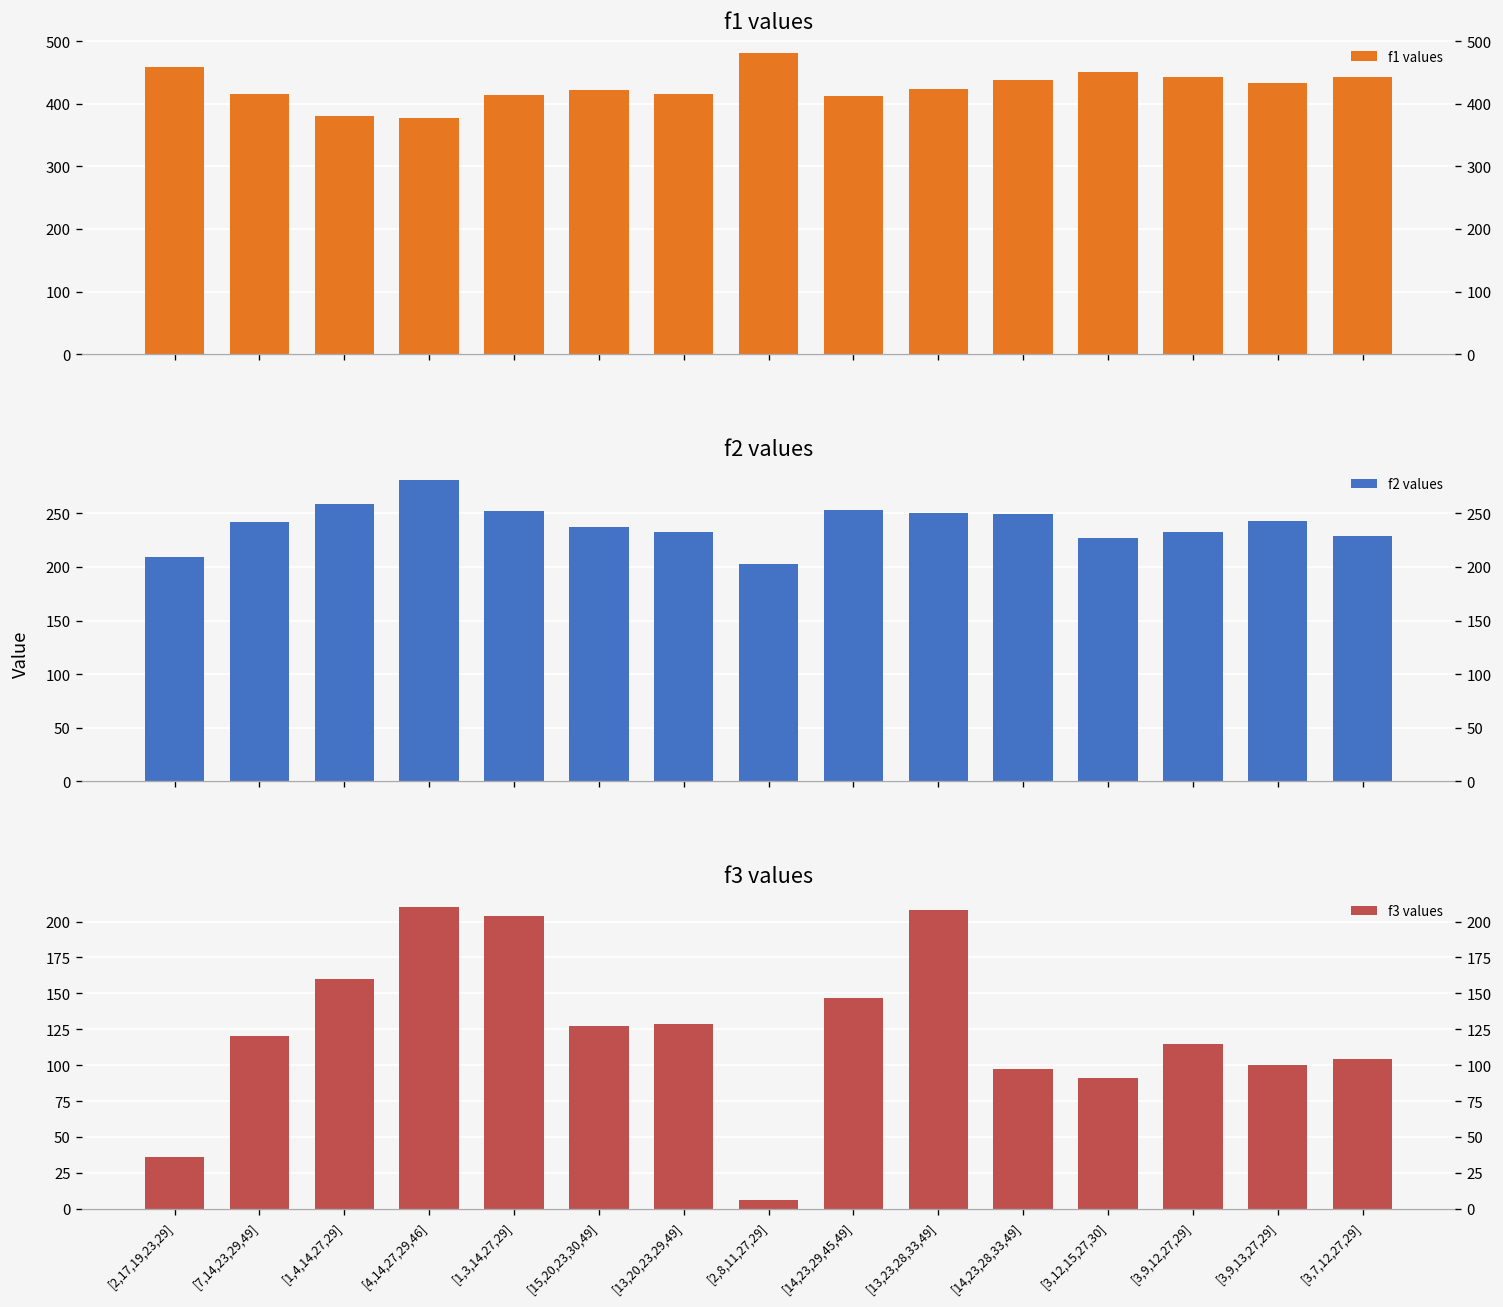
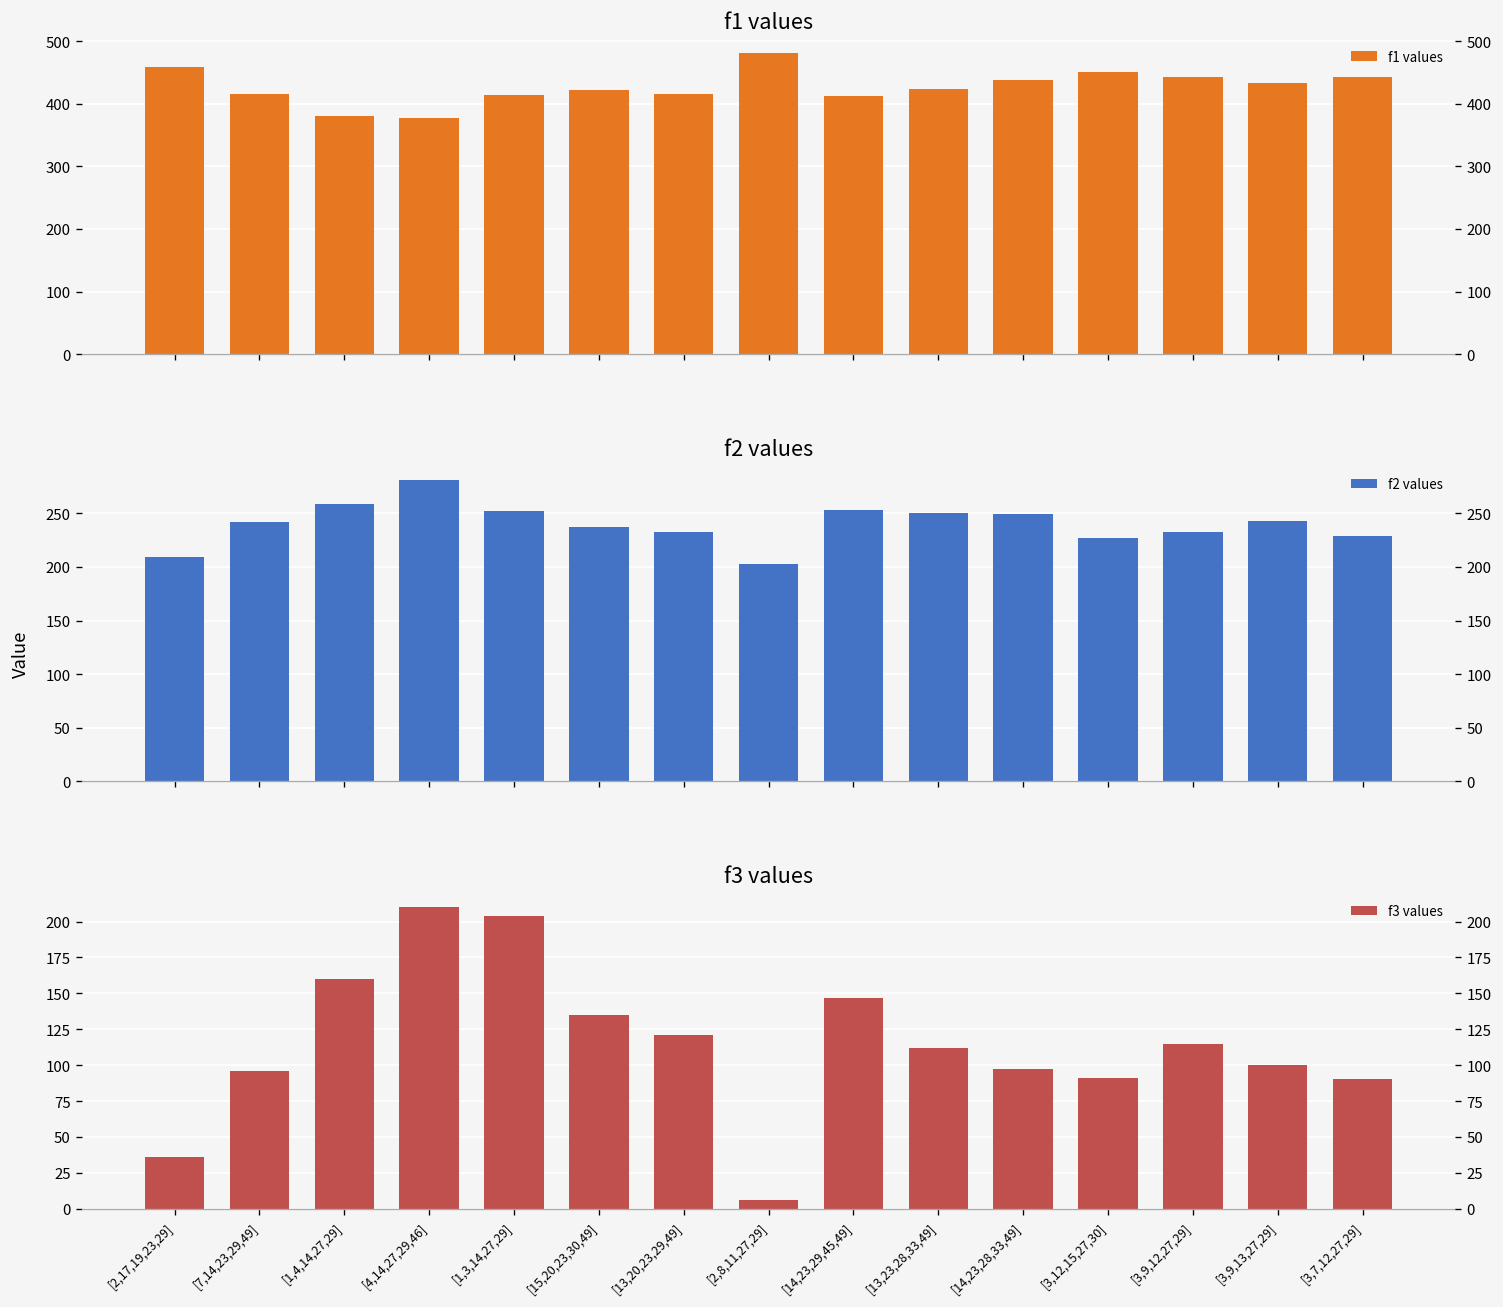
f3 values, [7,14,23,29,49]: 120 -> 96
f3 values, [15,20,23,30,49]: 127 -> 135
f3 values, [13,20,23,29,49]: 129 -> 121
f3 values, [13,23,28,33,49]: 208 -> 112
f3 values, [3,7,12,27,29]: 104 -> 90
